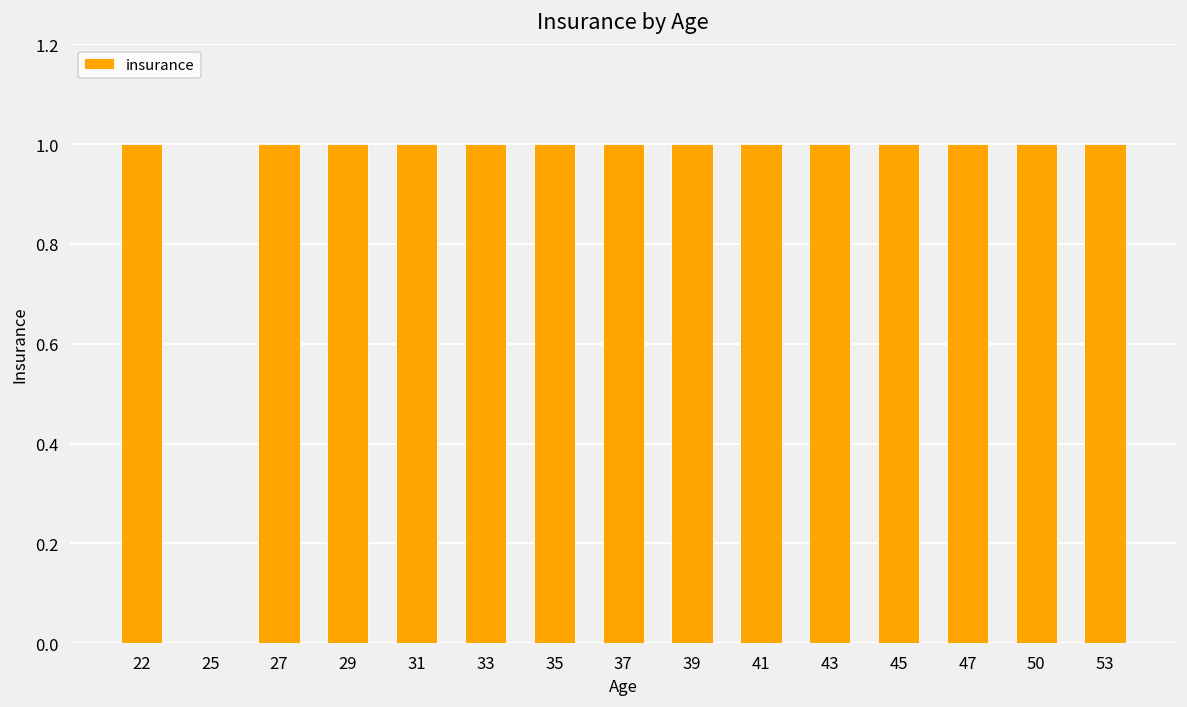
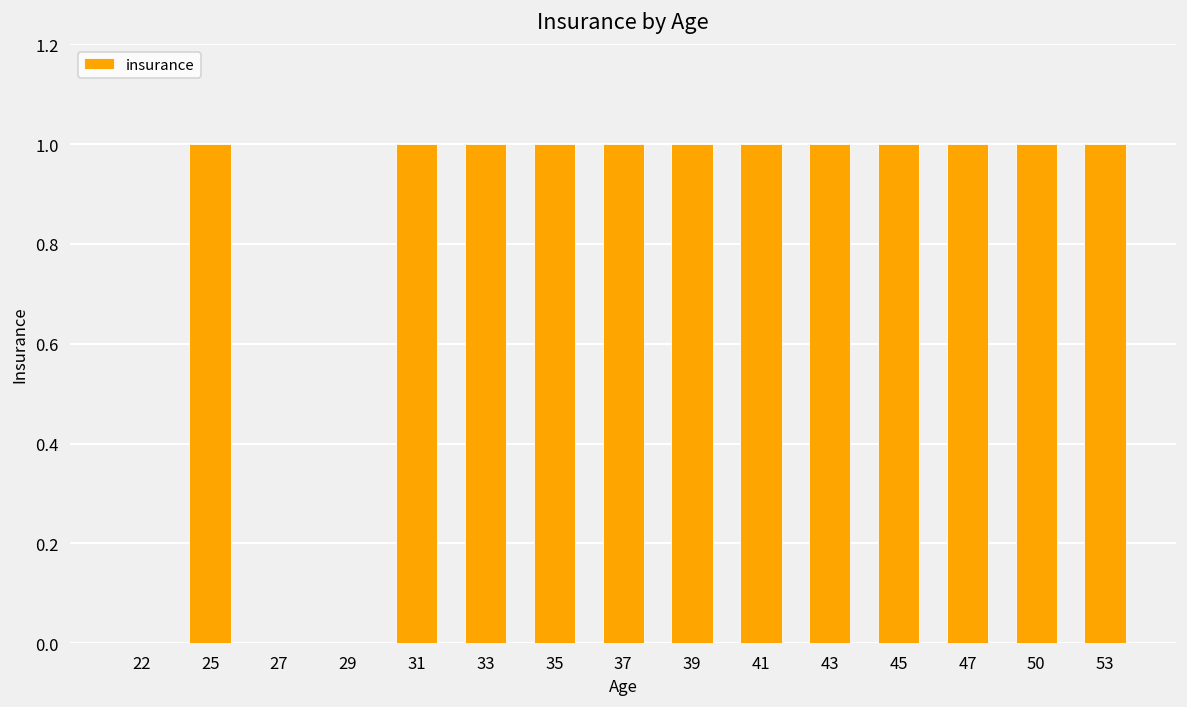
22: 1 -> 0
25: 0 -> 1
27: 1 -> 0
29: 1 -> 0
